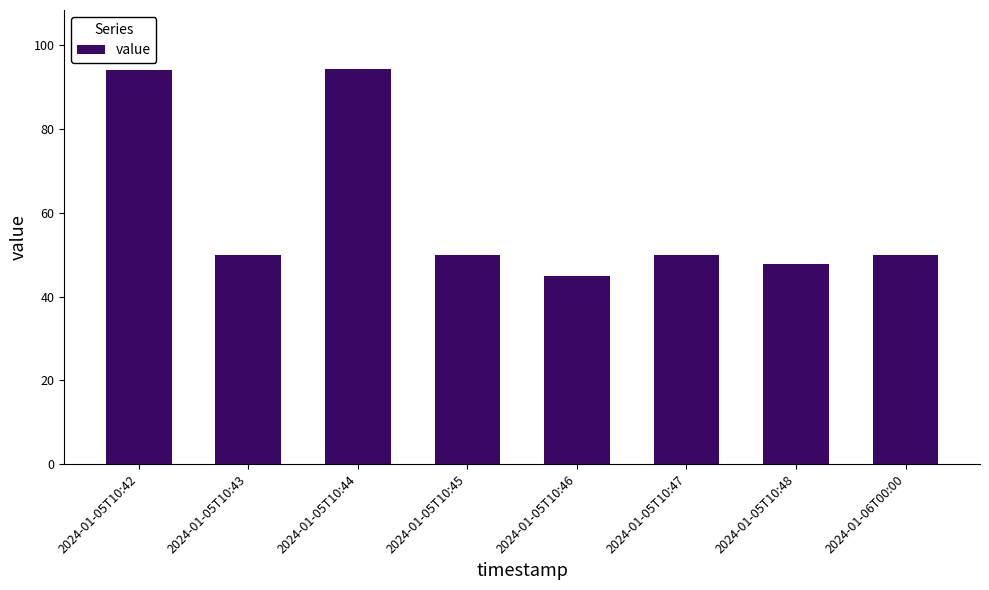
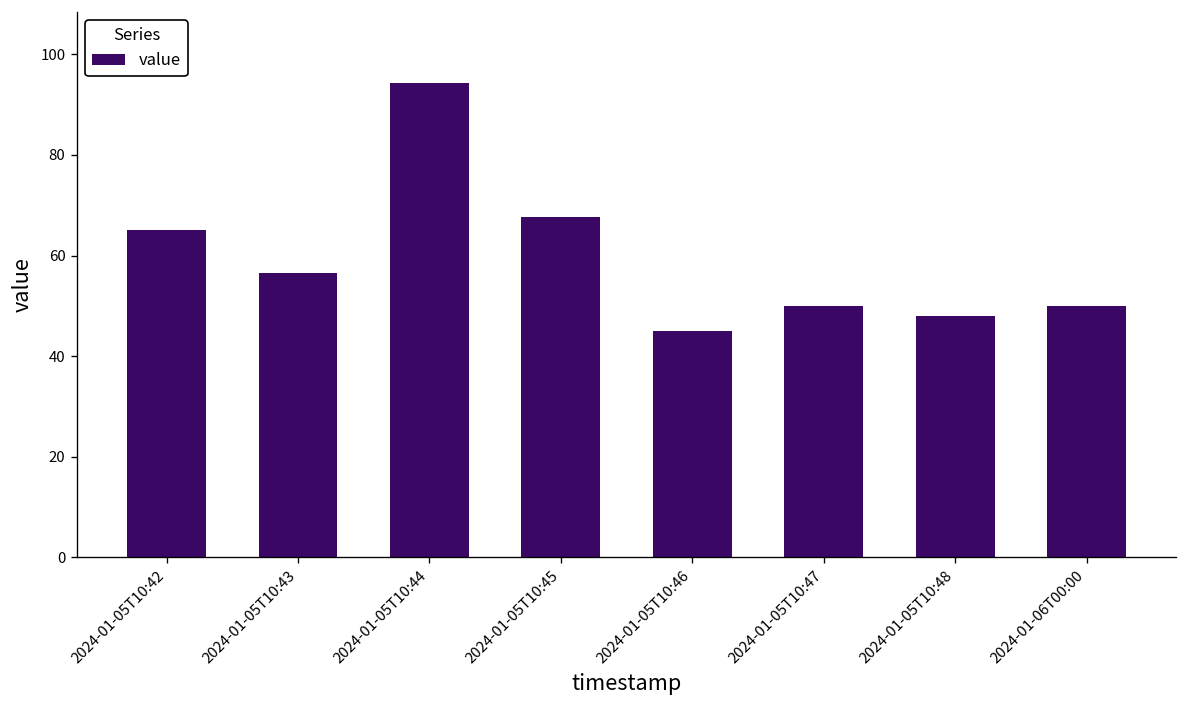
2024-01-05T10:42: 94 -> 65
2024-01-05T10:43: 50 -> 57
2024-01-05T10:45: 50 -> 68
